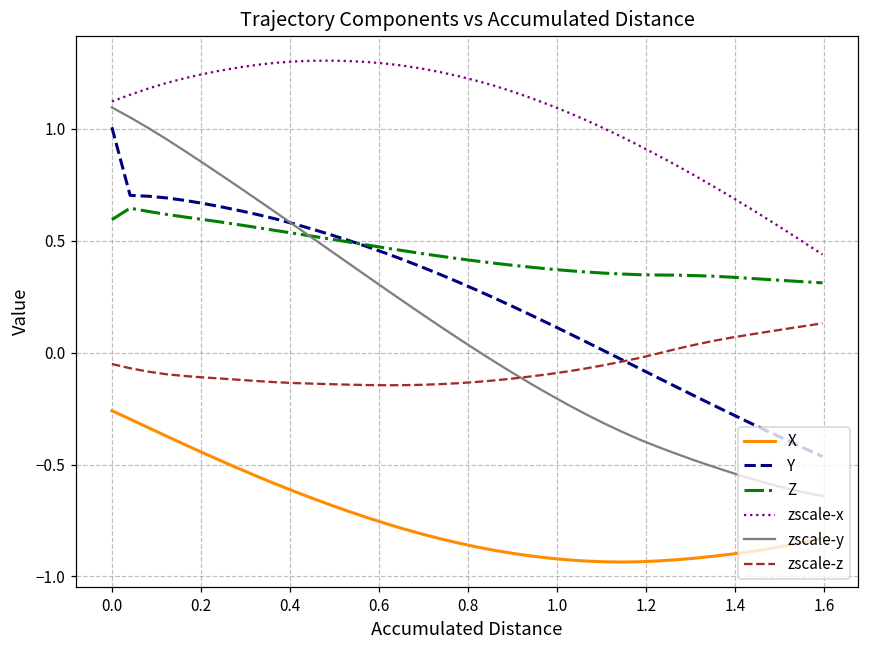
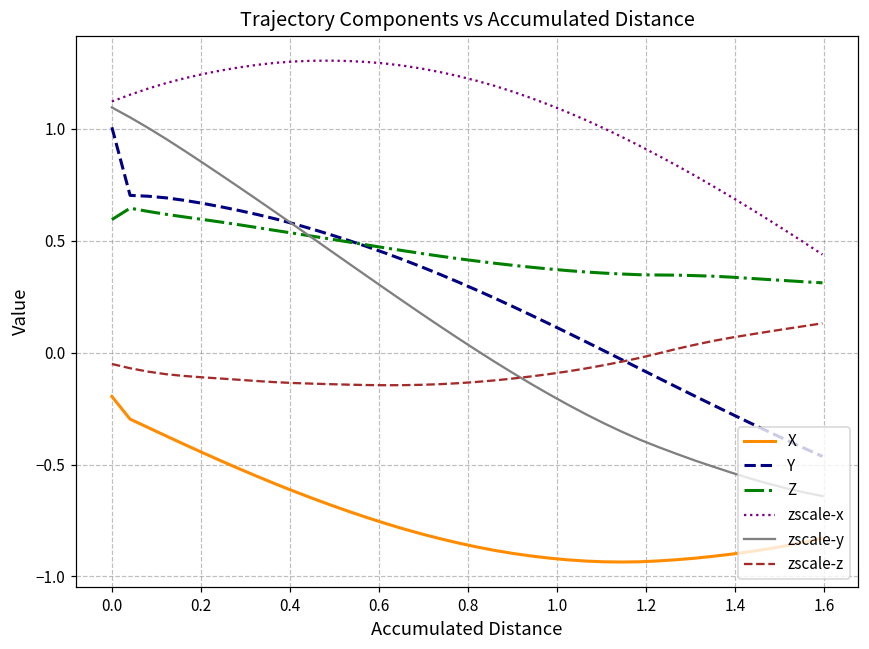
X, 0.0: -0.26 -> -0.20
